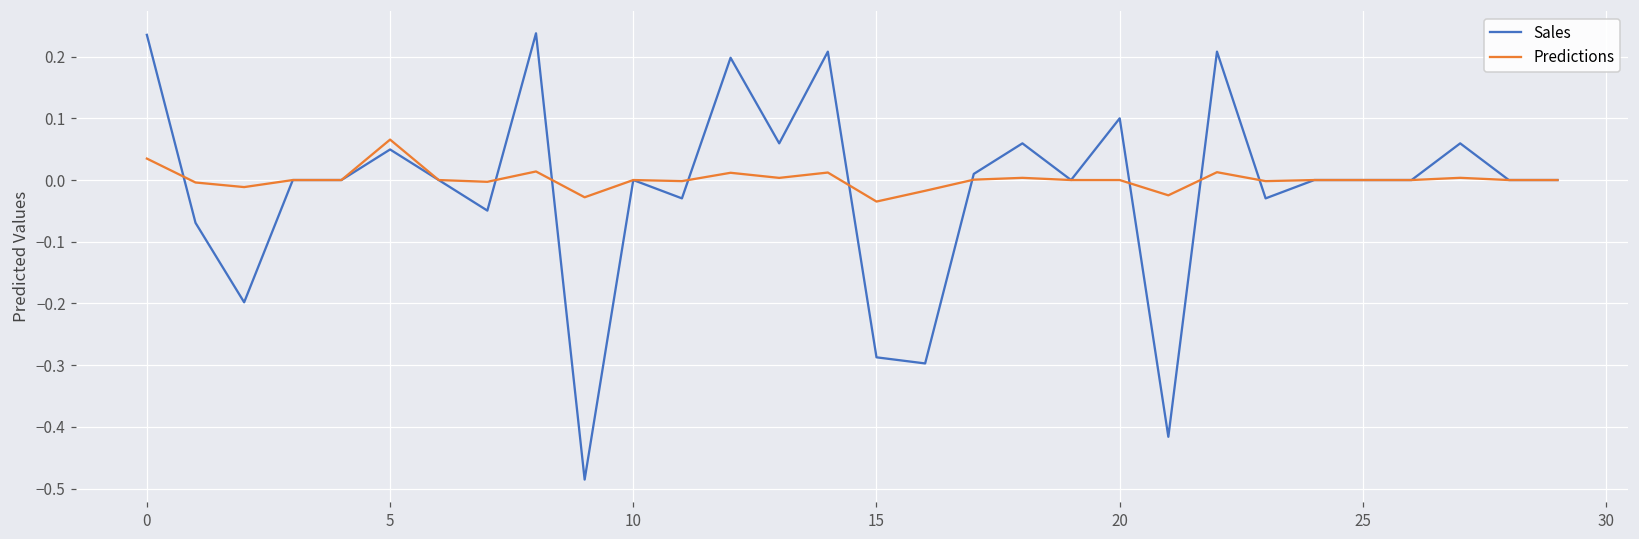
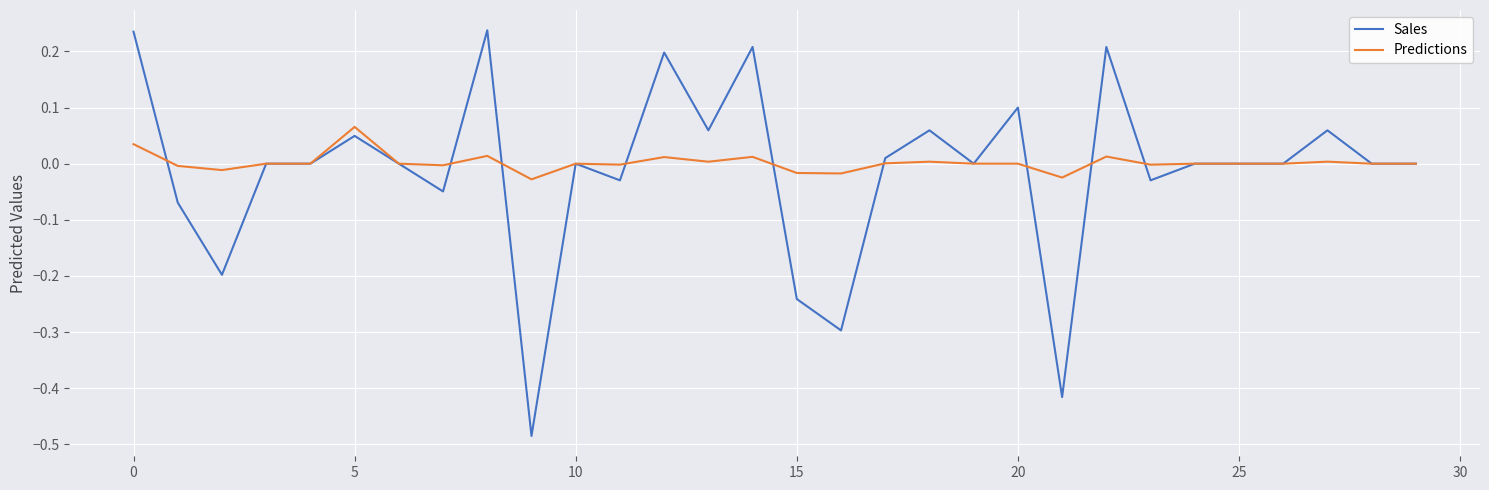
Sales, 15: -0.29 -> -0.24
Predictions, 15: -0.03 -> -0.02
